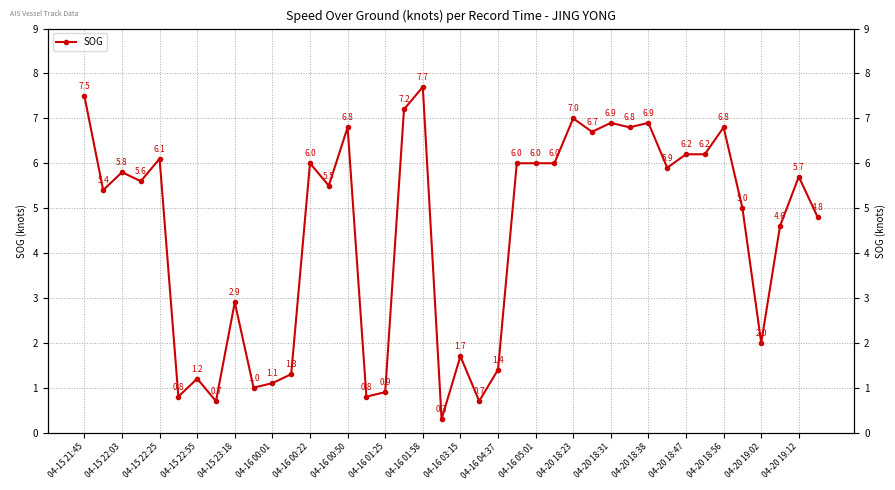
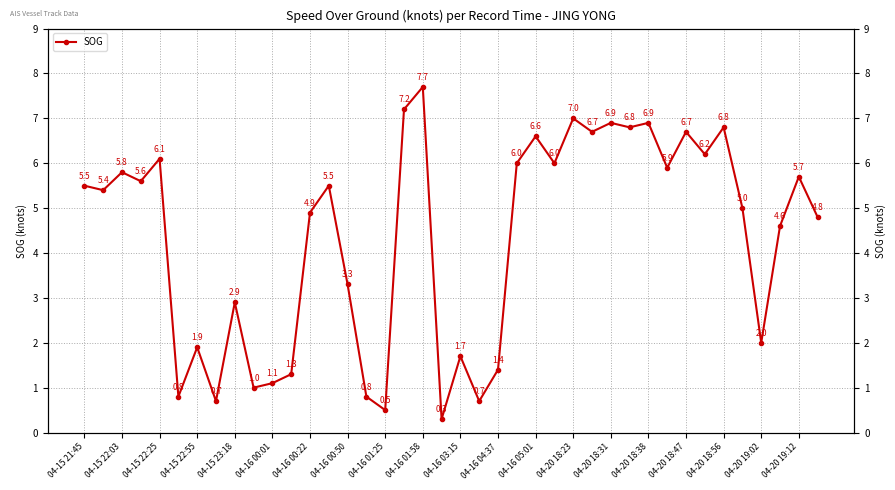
04-15 21:45: 7.5 -> 5.5
04-15 22:55: 1.2 -> 1.9
04-16 00:22: 6.0 -> 4.9
04-16 00:50: 6.8 -> 3.3
04-16 01:25: 0.9 -> 0.5
04-16 05:01: 6.0 -> 6.6
04-20 18:47: 6.2 -> 6.7
